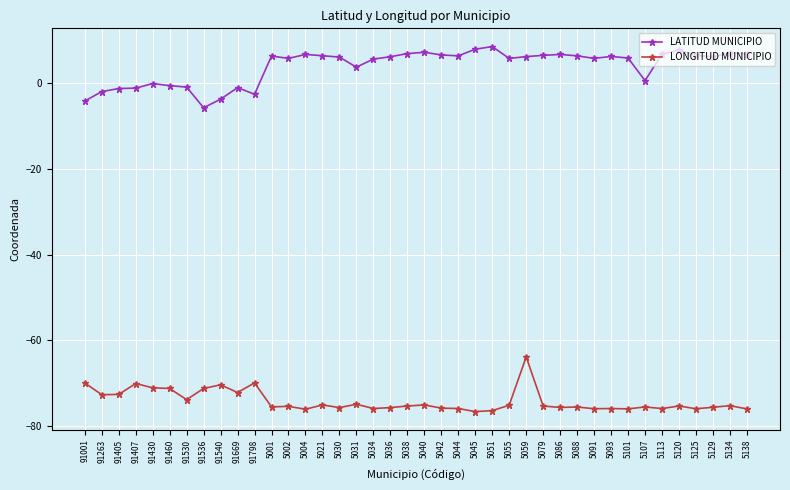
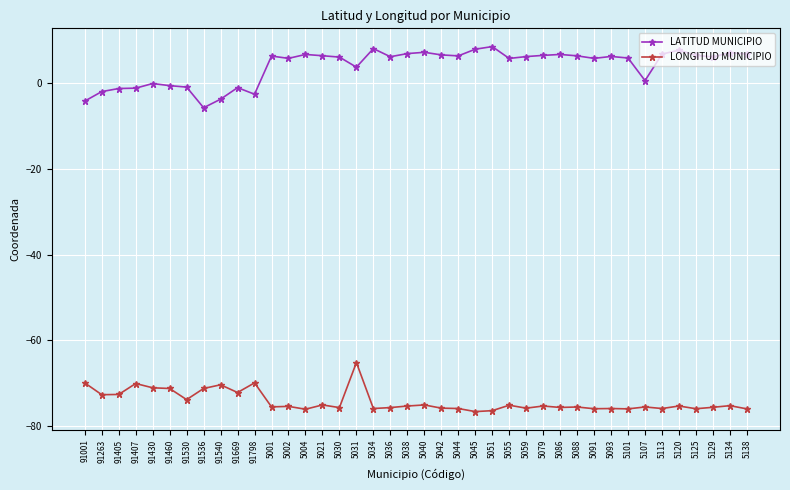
LONGITUD MUNICIPIO, 5031: -75 -> -65
LATITUD MUNICIPIO, 5034: 6 -> 8
LONGITUD MUNICIPIO, 5059: -64 -> -76
